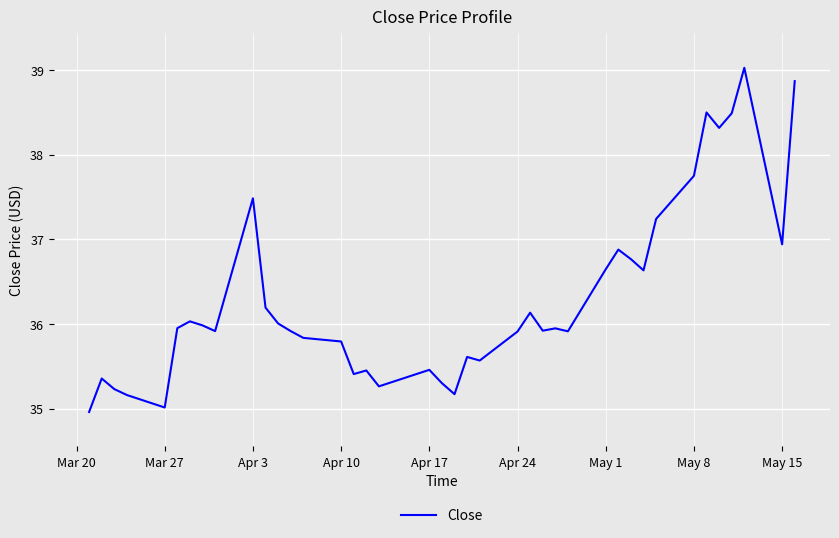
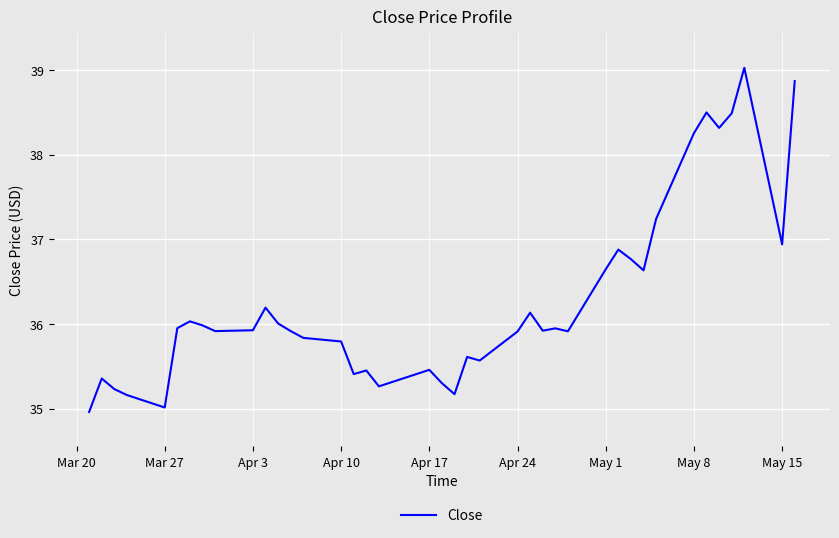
Apr 3: 37.5 -> 35.9
May 8: 37.7 -> 38.3
